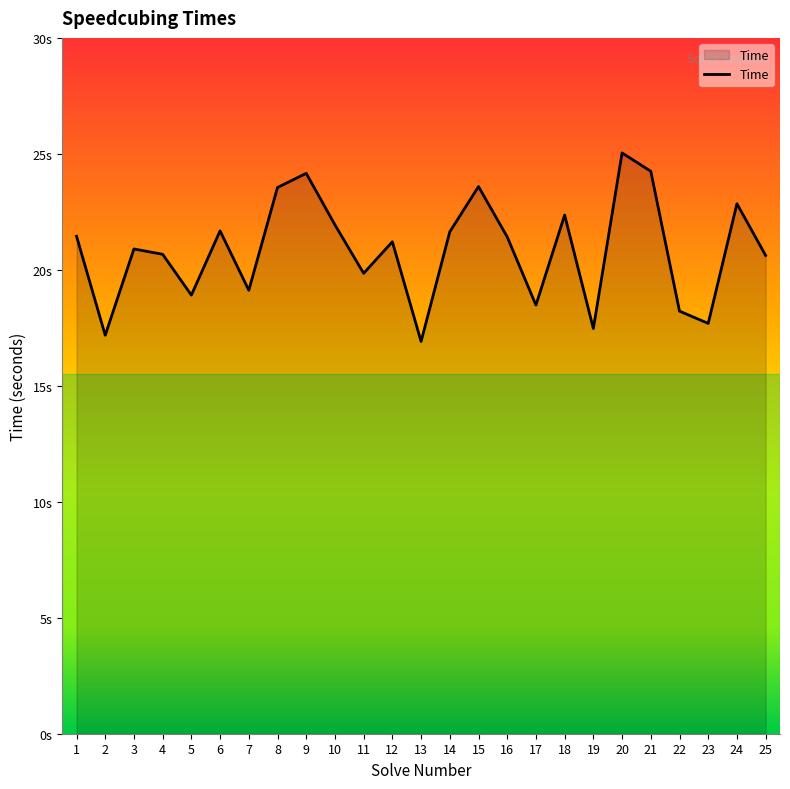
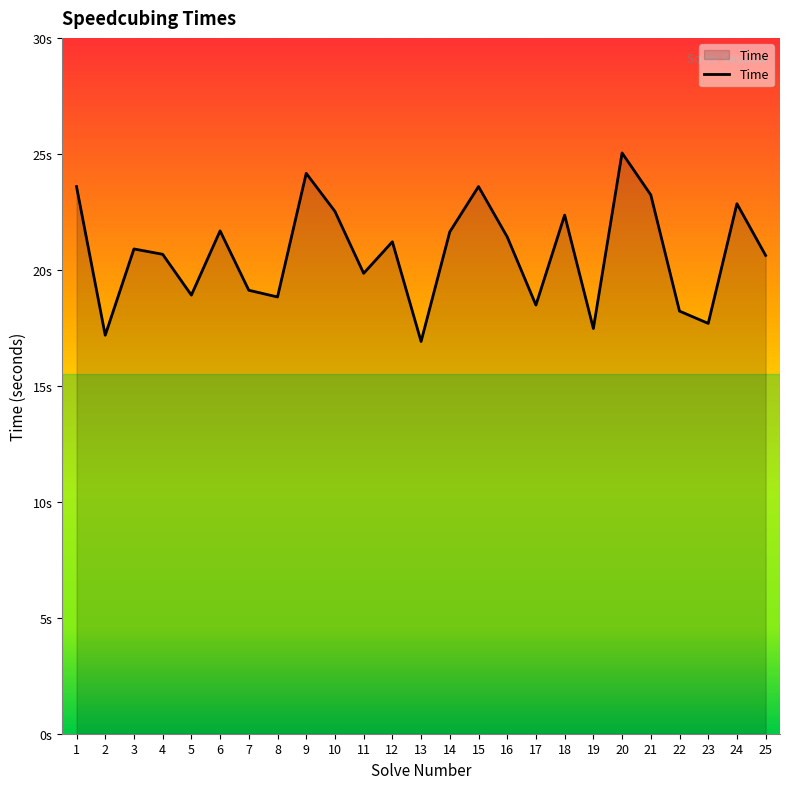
1: 21.5s -> 23.6s
8: 23.6s -> 18.8s
10: 21.9s -> 22.5s
21: 24.3s -> 23.2s
